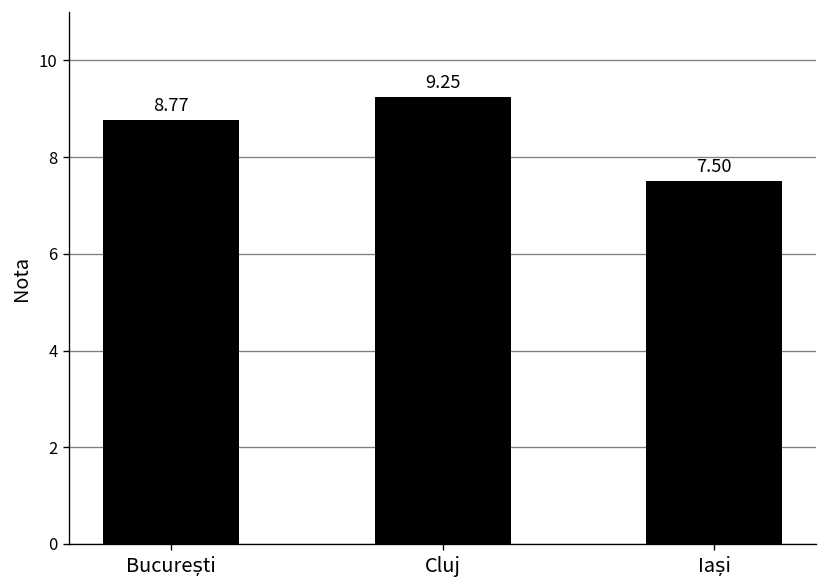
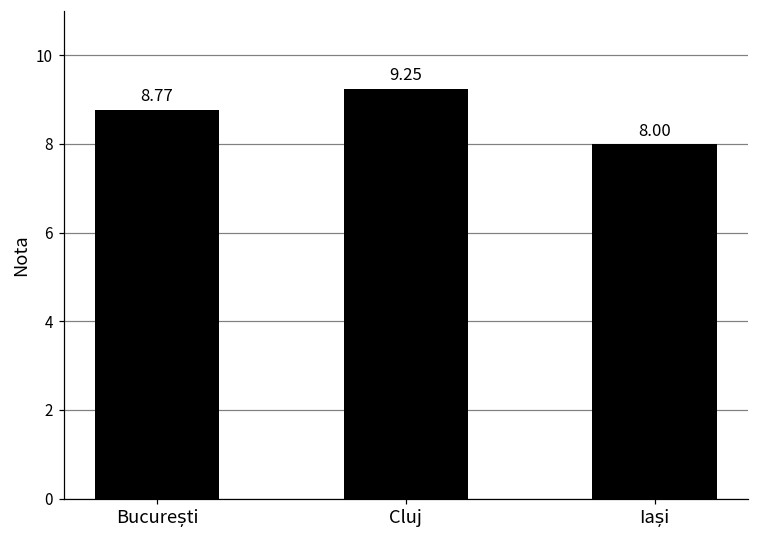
Iași: 7.50 -> 8.00
